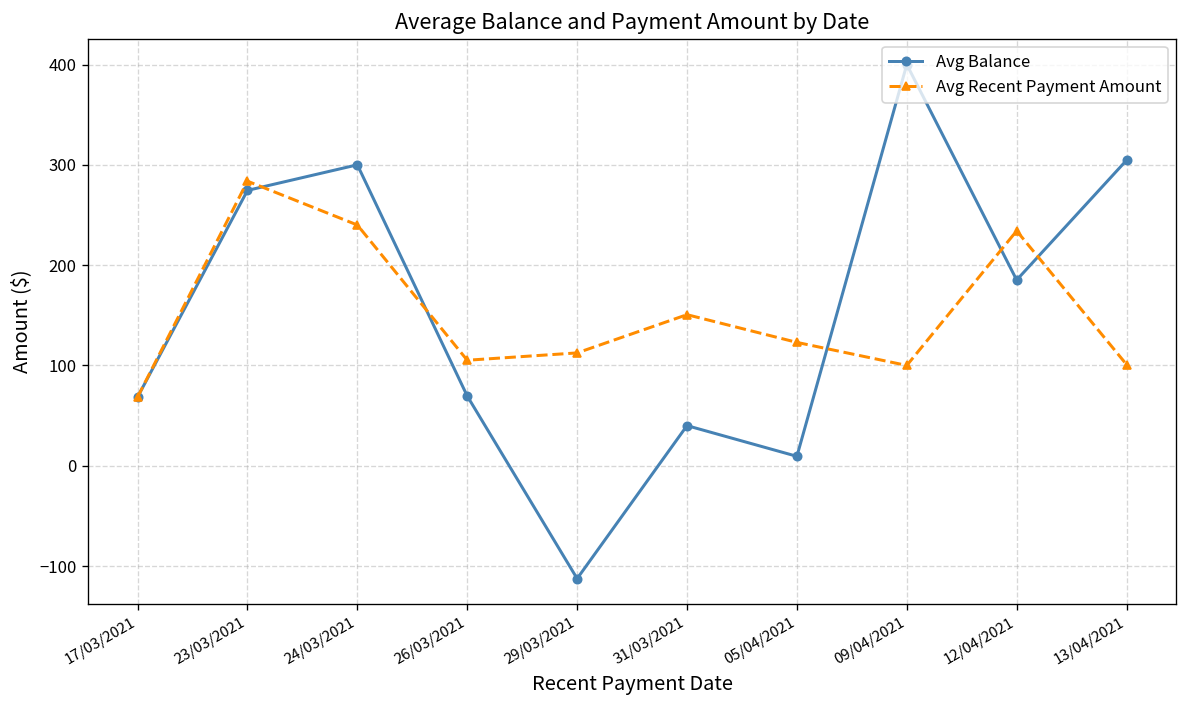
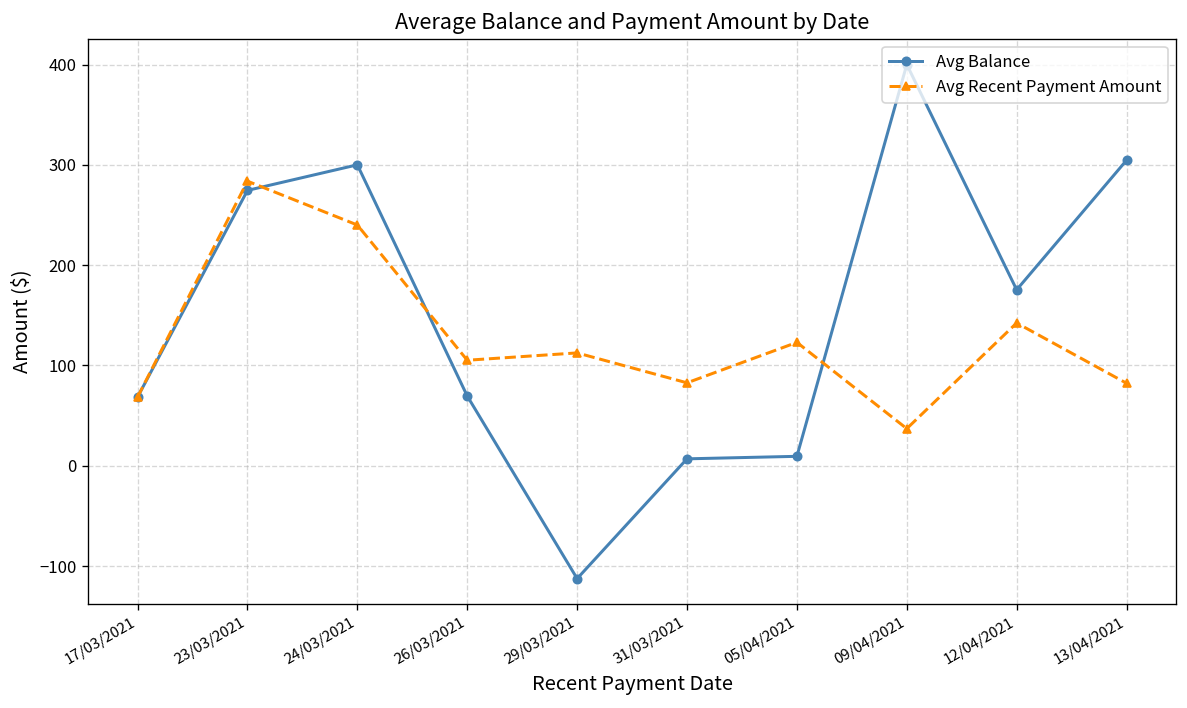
Avg Balance, 31/03/2021: 40 -> 10
Avg Recent Payment Amount, 31/03/2021: 150 -> 80
Avg Recent Payment Amount, 09/04/2021: 100 -> 40
Avg Balance, 12/04/2021: 190 -> 180
Avg Recent Payment Amount, 12/04/2021: 230 -> 140
Avg Recent Payment Amount, 13/04/2021: 100 -> 80
